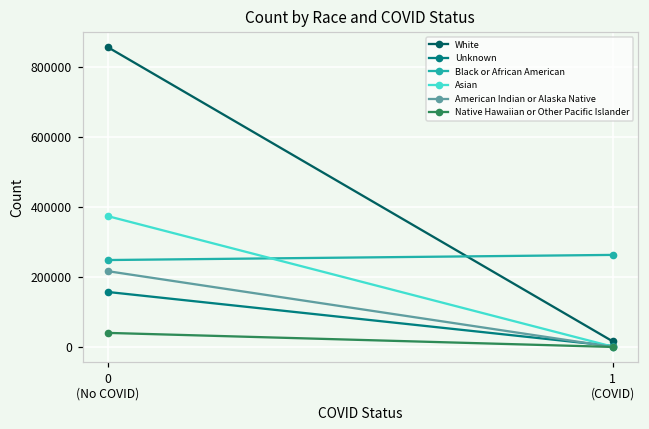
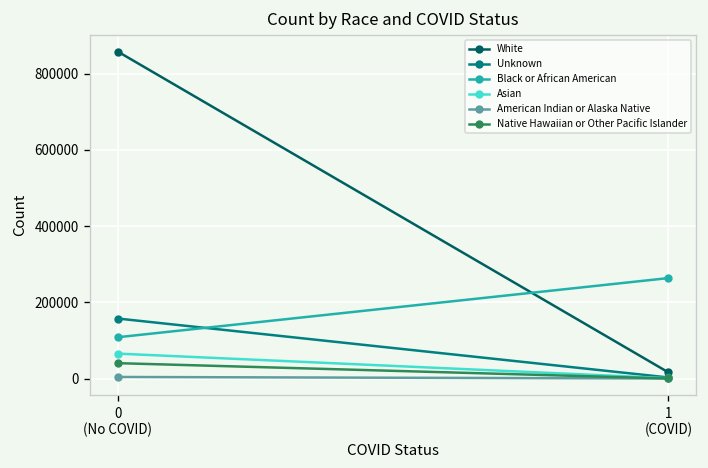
Black or African American, 0 (No COVID): 250000 -> 110000
Asian, 0 (No COVID): 370000 -> 70000
American Indian or Alaska Native, 0 (No COVID): 220000 -> 0
